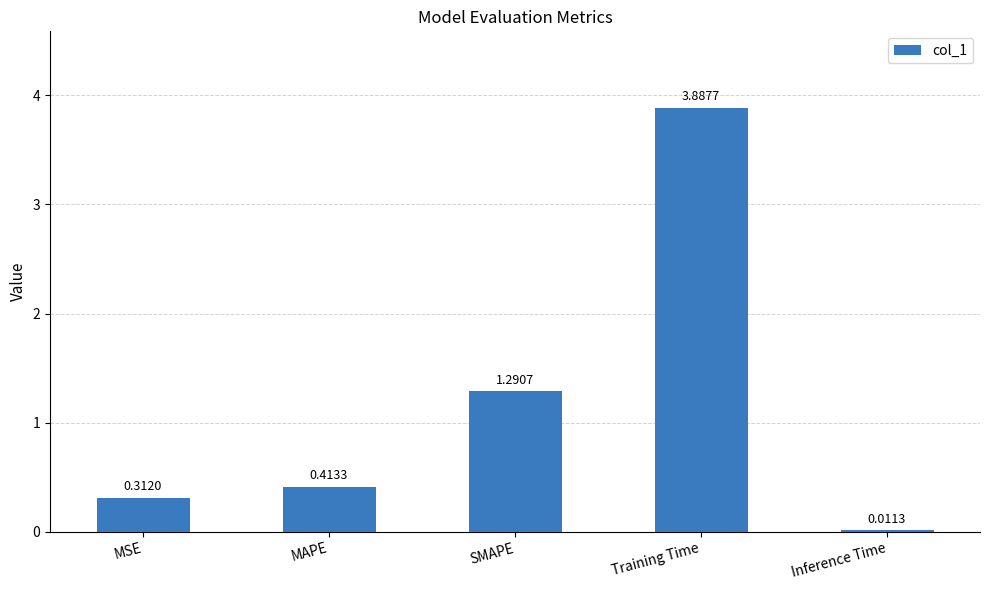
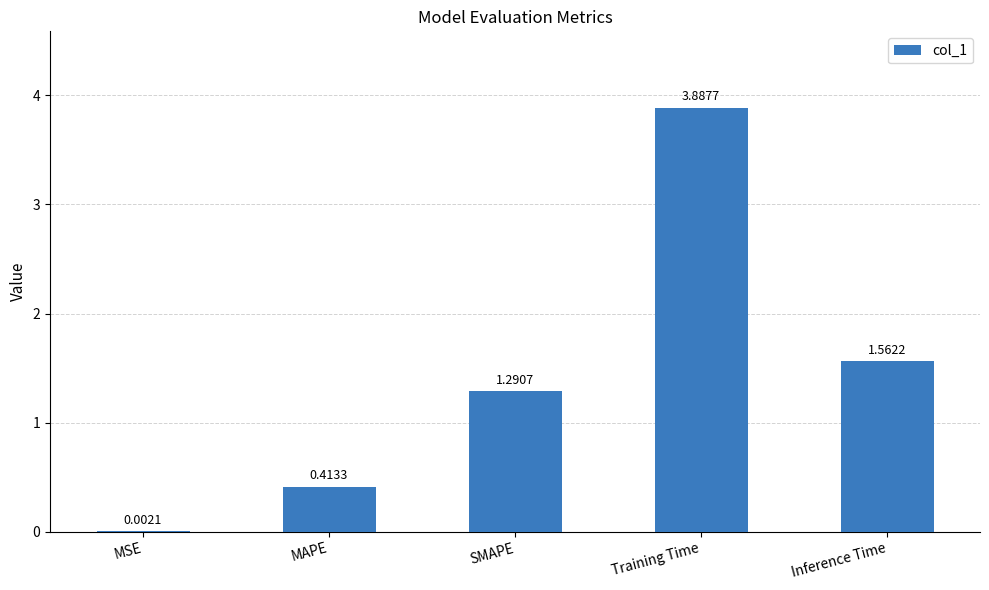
MSE: 0.3120 -> 0.0021
Inference Time: 0.0113 -> 1.5622
